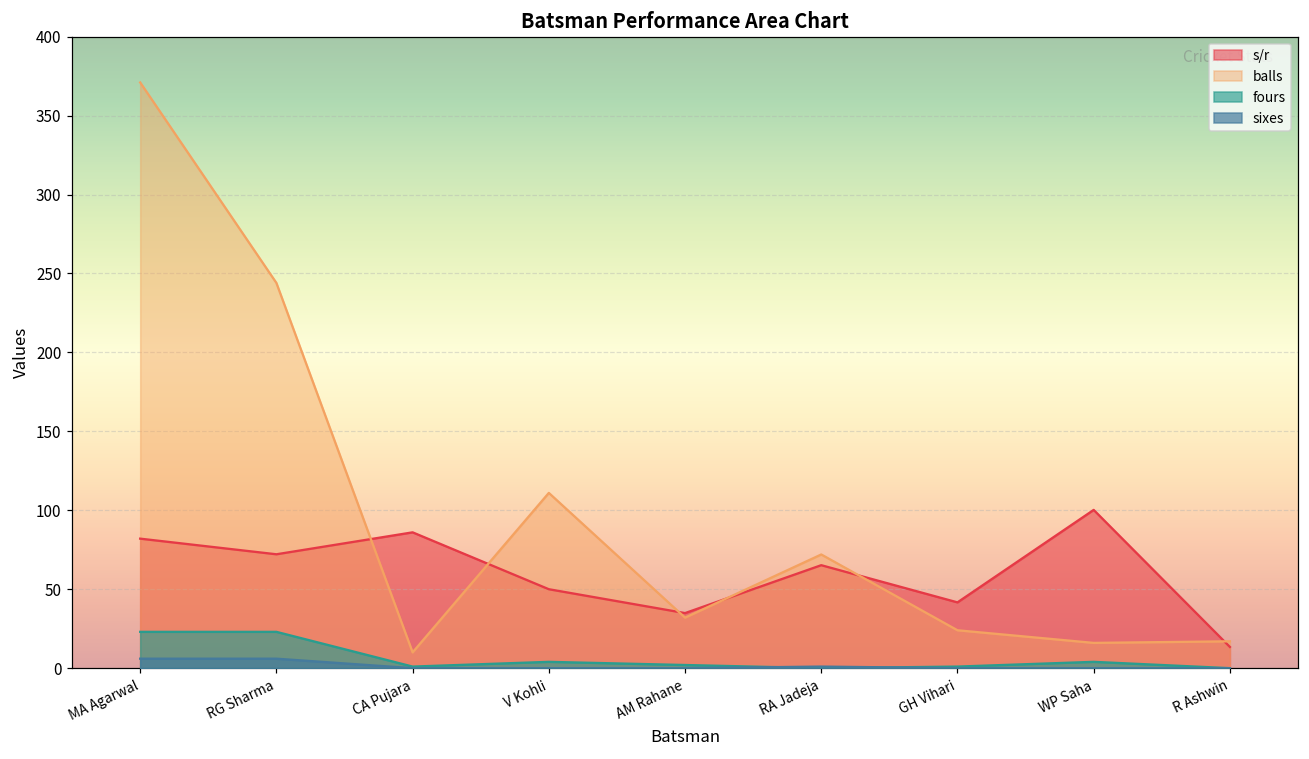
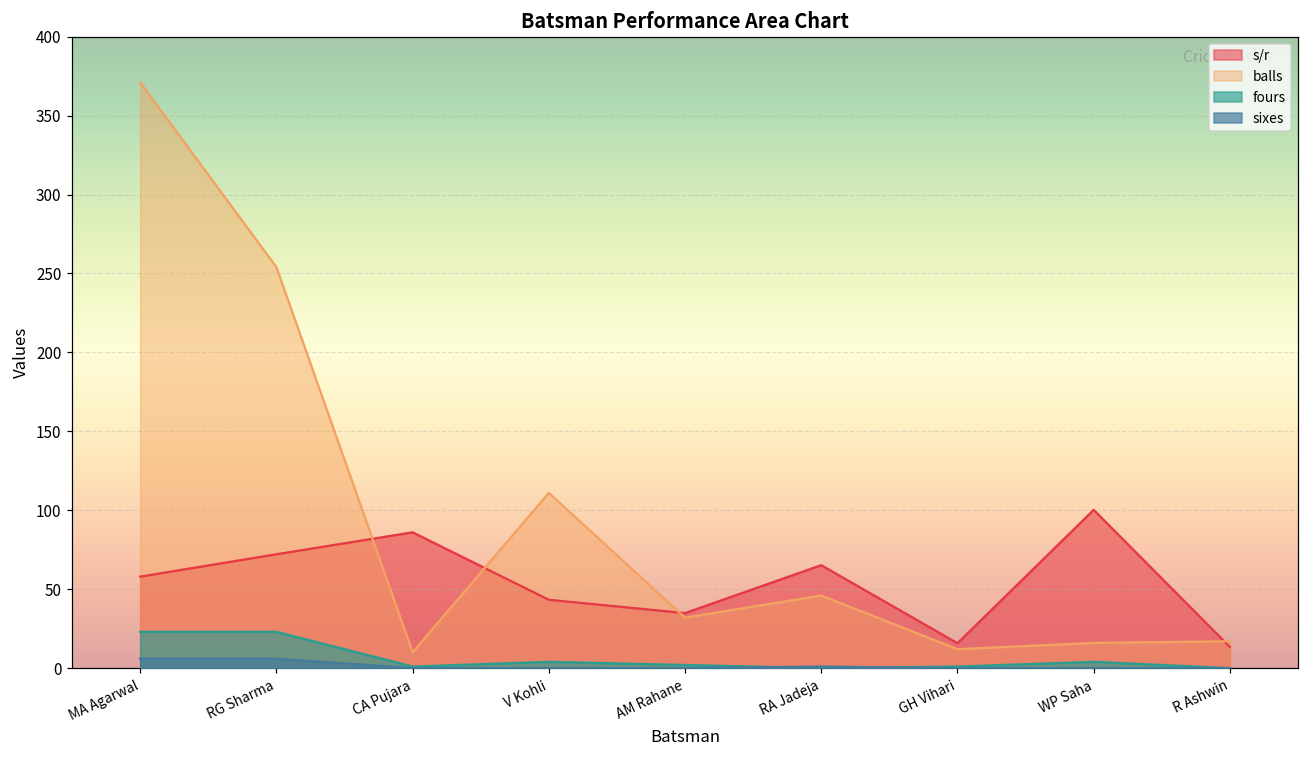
s/r, MA Agarwal: 82 -> 58
balls, RG Sharma: 244 -> 254
s/r, V Kohli: 50 -> 43
balls, RA Jadeja: 72 -> 46
s/r, GH Vihari: 42 -> 16
balls, GH Vihari: 24 -> 12
